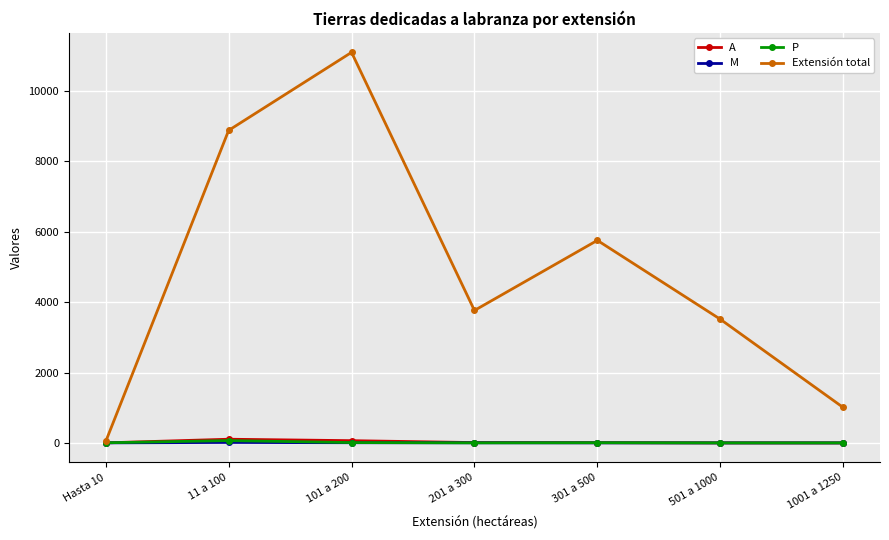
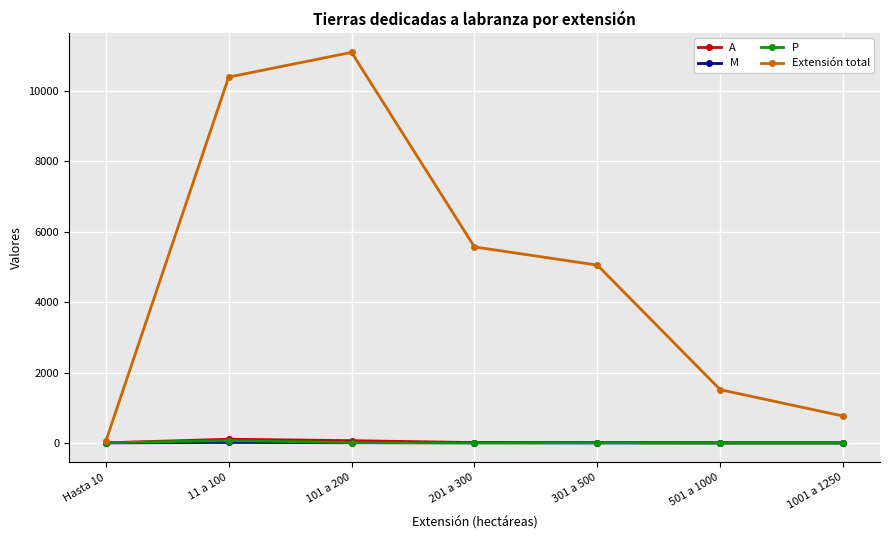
Extensión total, 11 a 100: 8900 -> 10400
Extensión total, 201 a 300: 3800 -> 5600
Extensión total, 301 a 500: 5800 -> 5000
Extensión total, 501 a 1000: 3500 -> 1500
Extensión total, 1001 a 1250: 1000 -> 800
